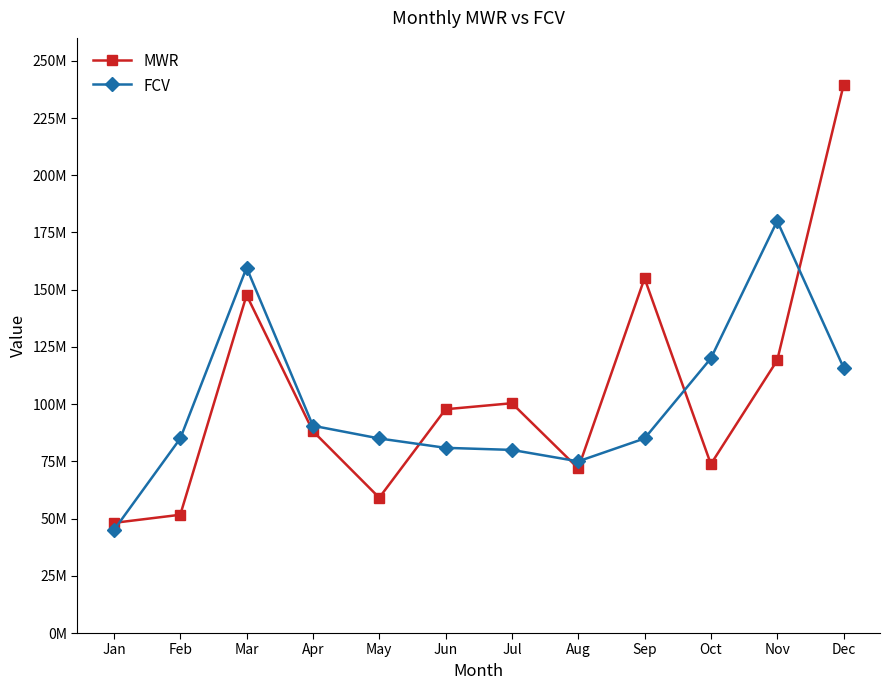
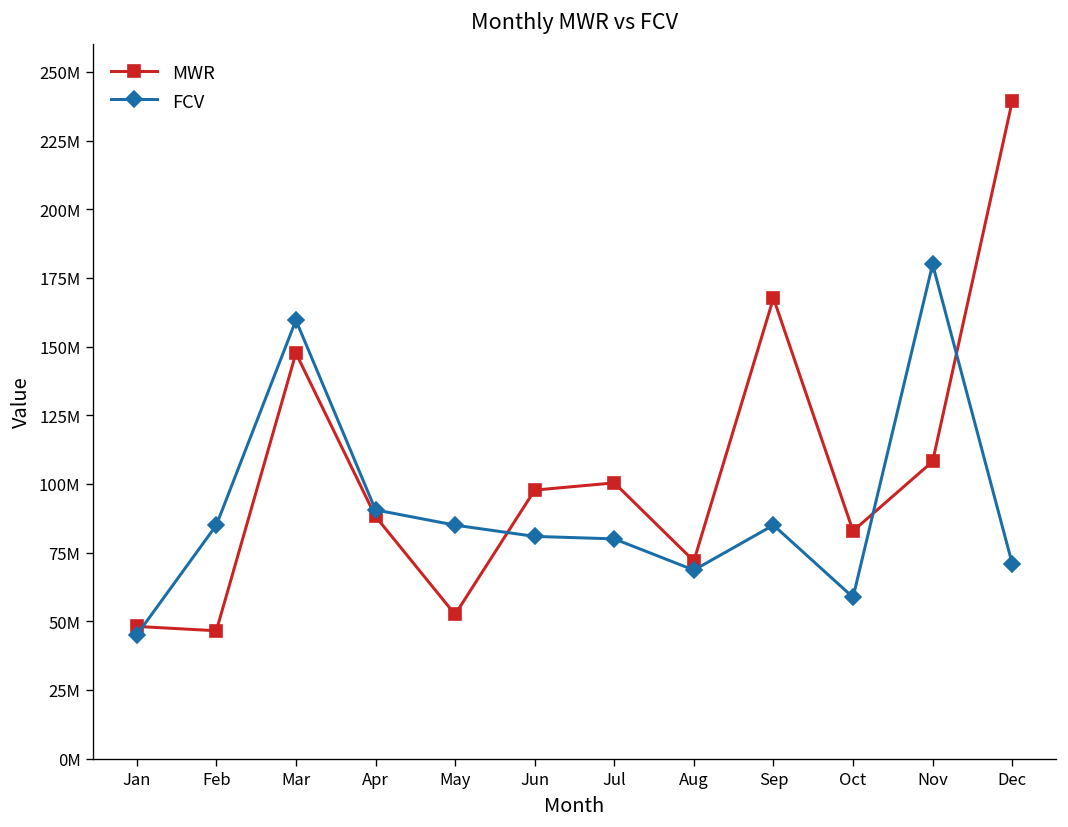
MWR, Feb: 52000000 -> 47000000
MWR, May: 59000000 -> 52000000
FCV, Aug: 75000000 -> 69000000
MWR, Sep: 155000000 -> 168000000
MWR, Oct: 74000000 -> 83000000
FCV, Oct: 120000000 -> 59000000
MWR, Nov: 119000000 -> 108000000
FCV, Dec: 116000000 -> 71000000
